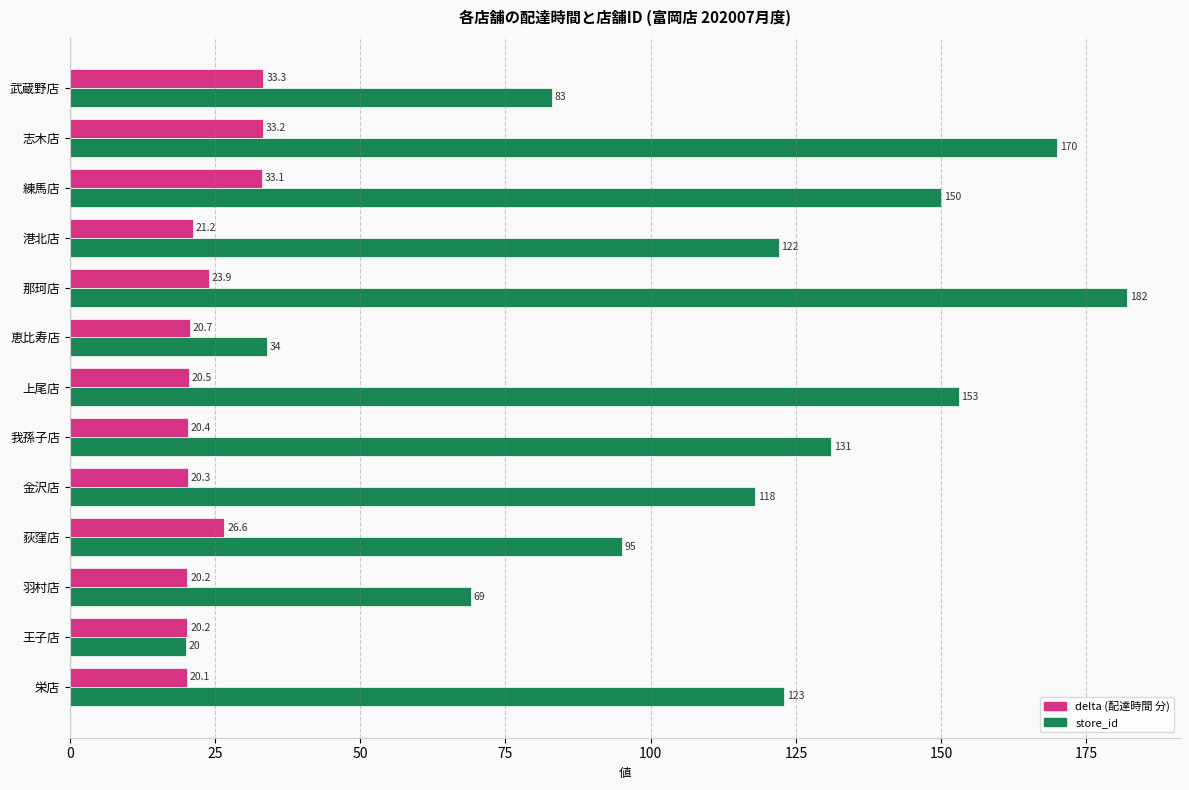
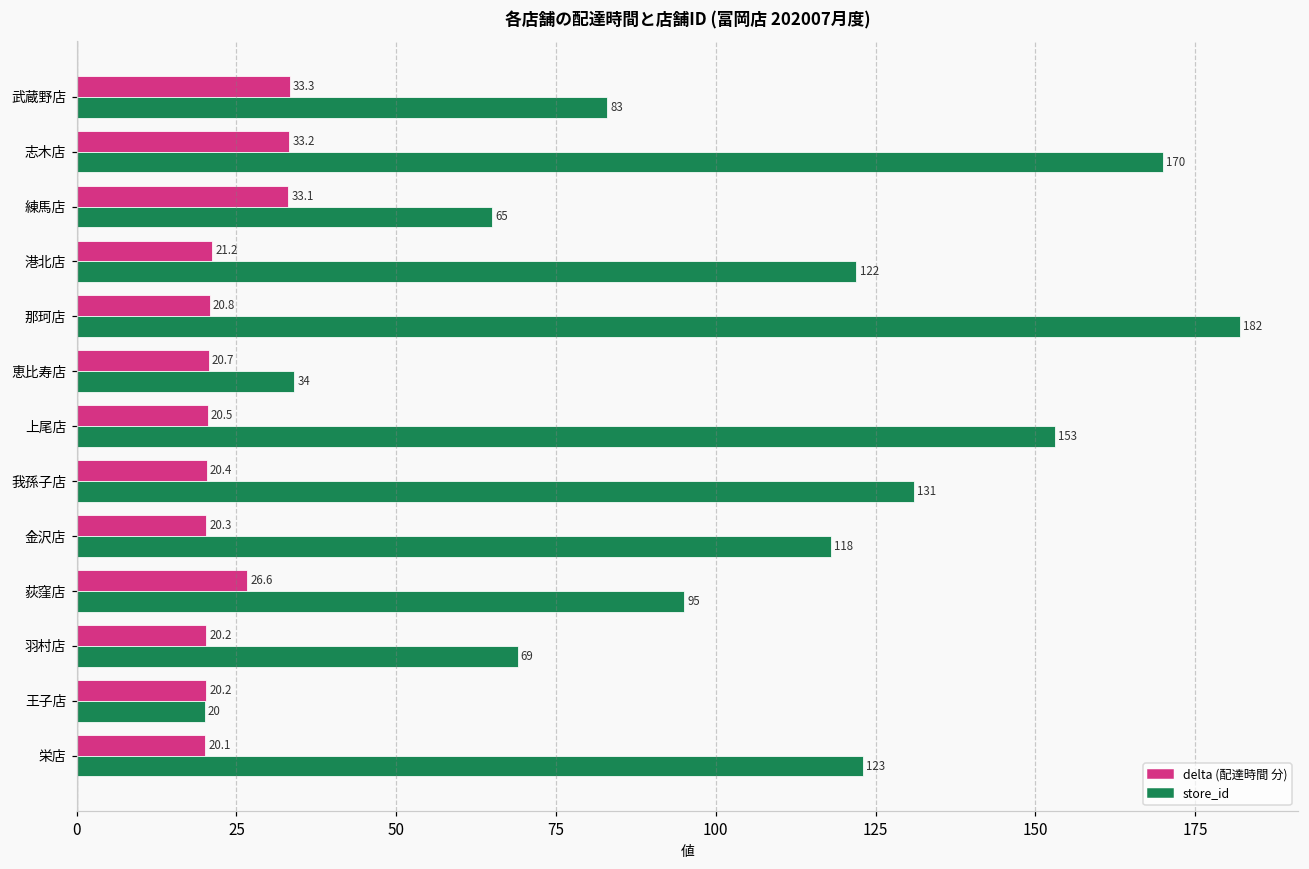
store_id, 練馬店: 150 -> 65
delta (配達時間 分), 那珂店: 23.9 -> 20.8
